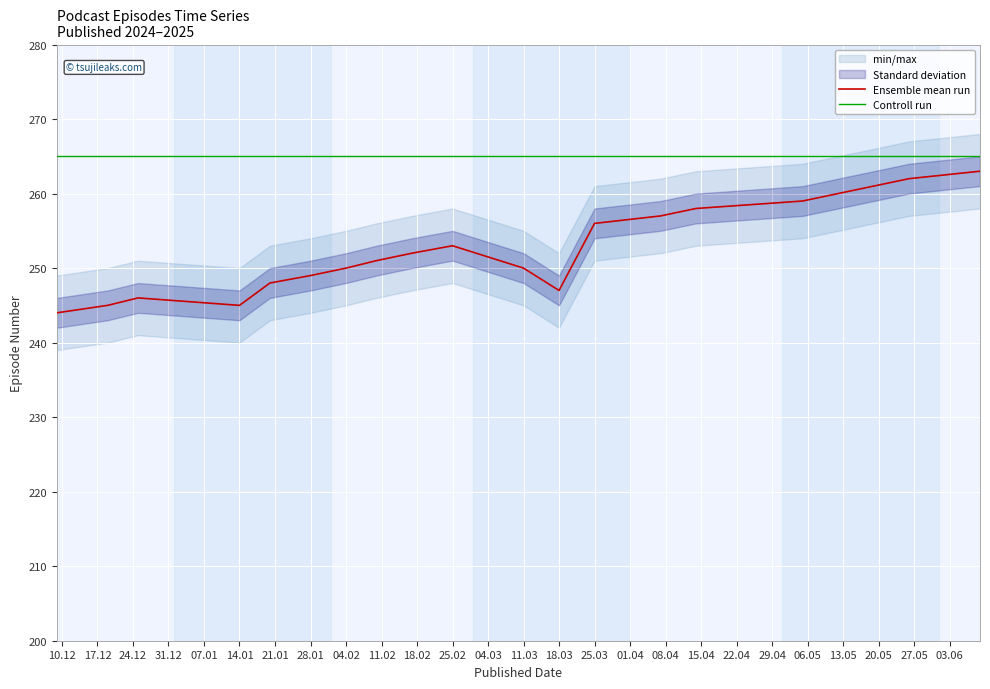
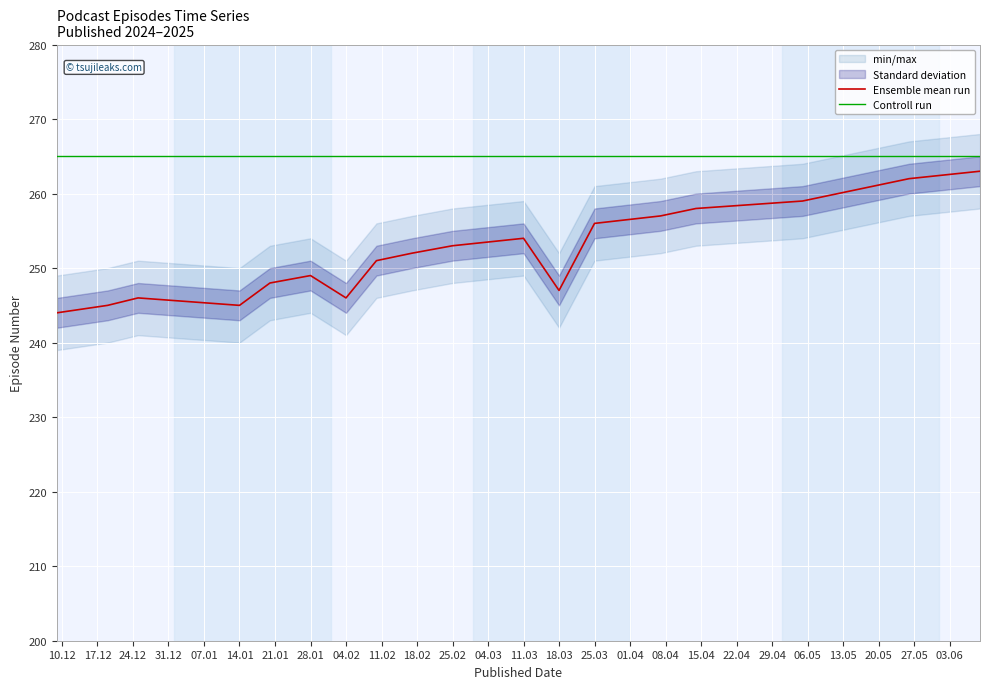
Ensemble mean run, 04.02: 250 -> 246
Ensemble mean run, 11.03: 250 -> 254
